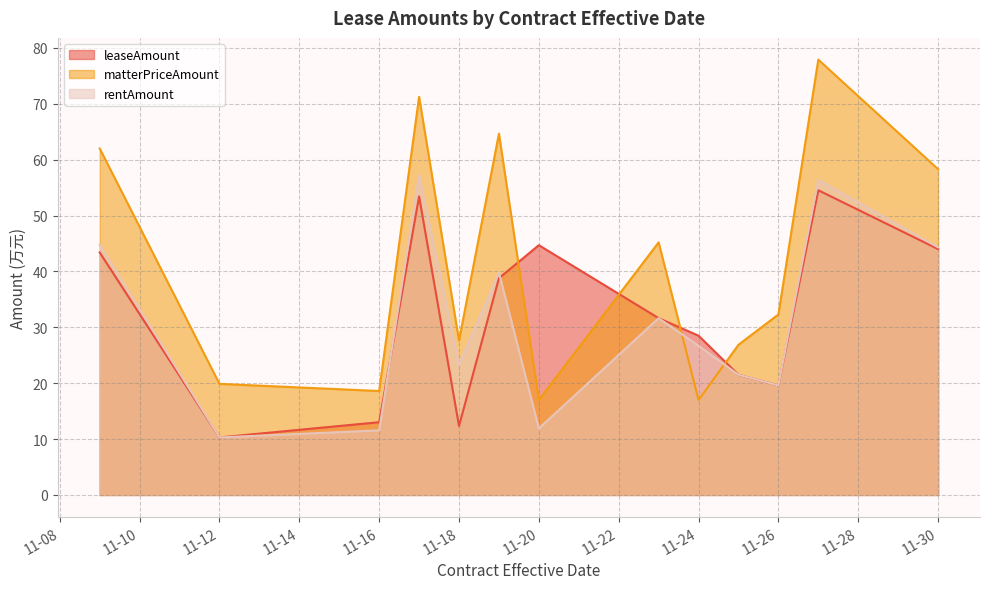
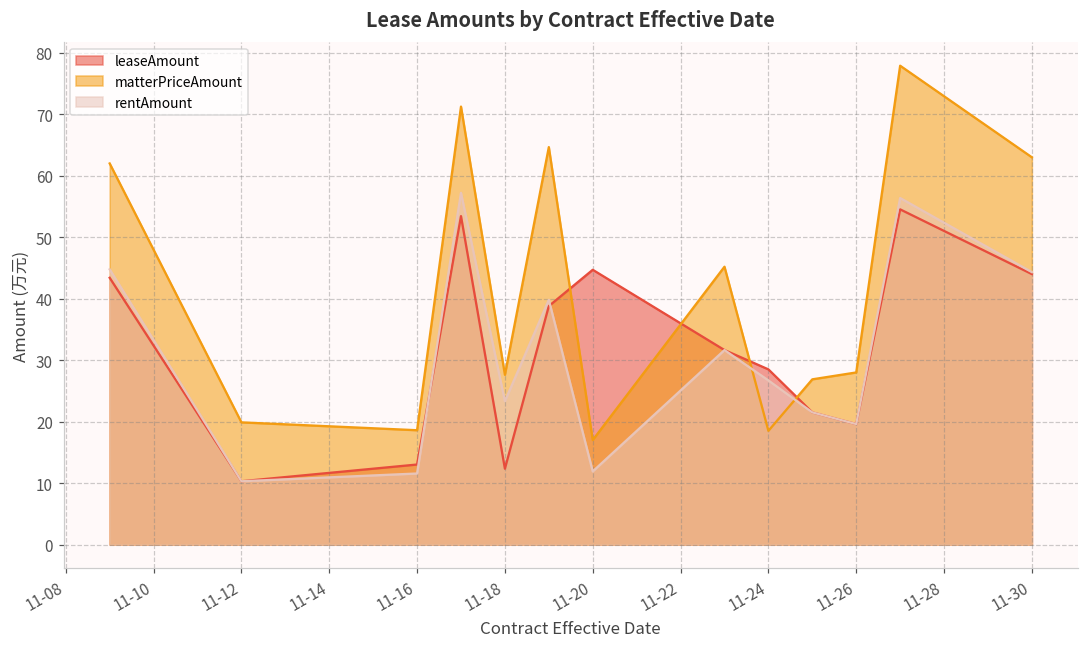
matterPriceAmount, 11-24: 17 -> 19
matterPriceAmount, 11-26: 32 -> 28
matterPriceAmount, 11-30: 58 -> 63
